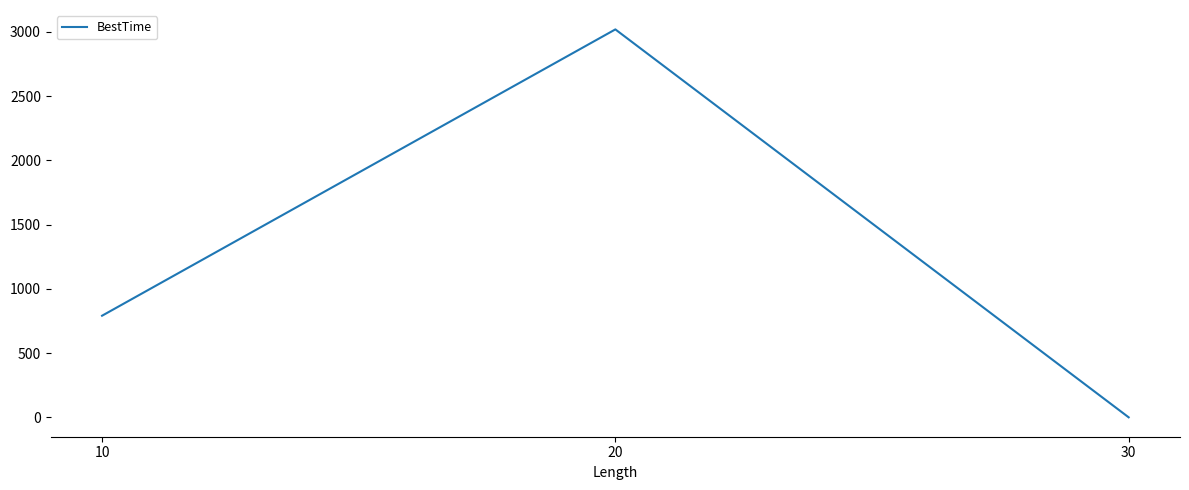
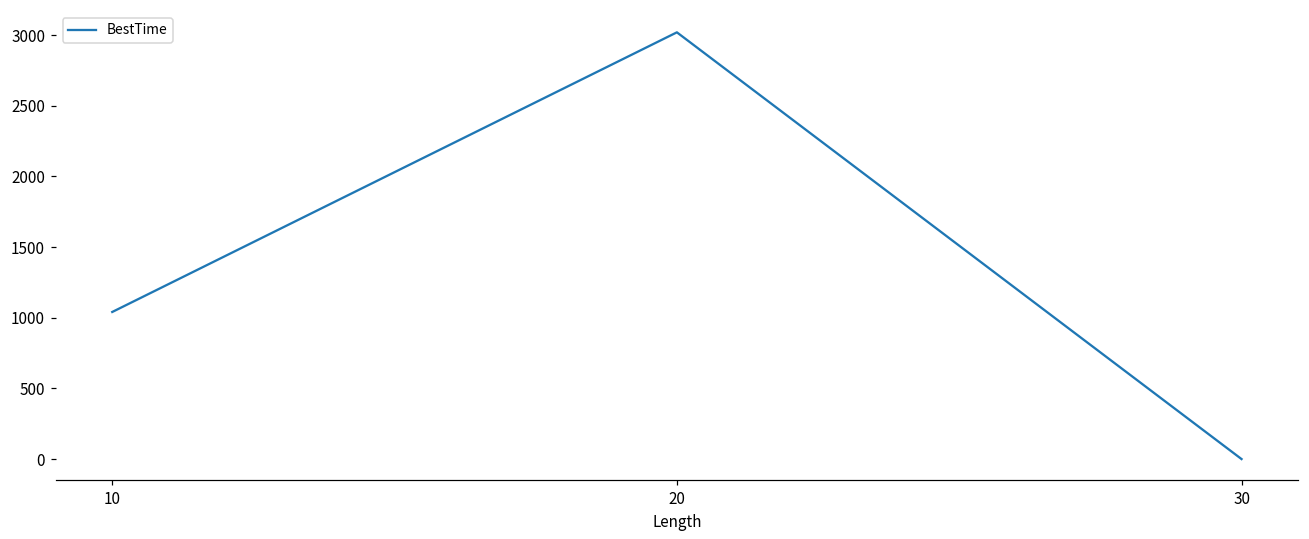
10: 790 -> 1040
